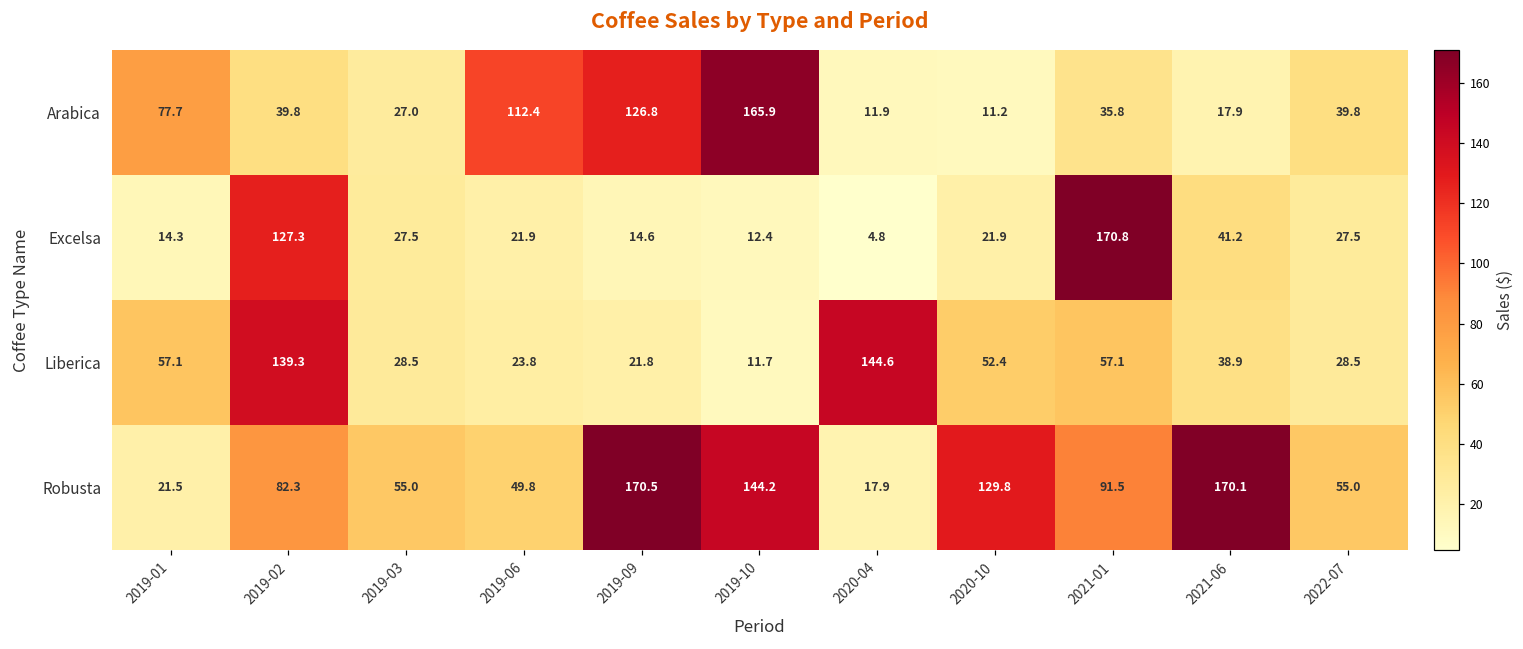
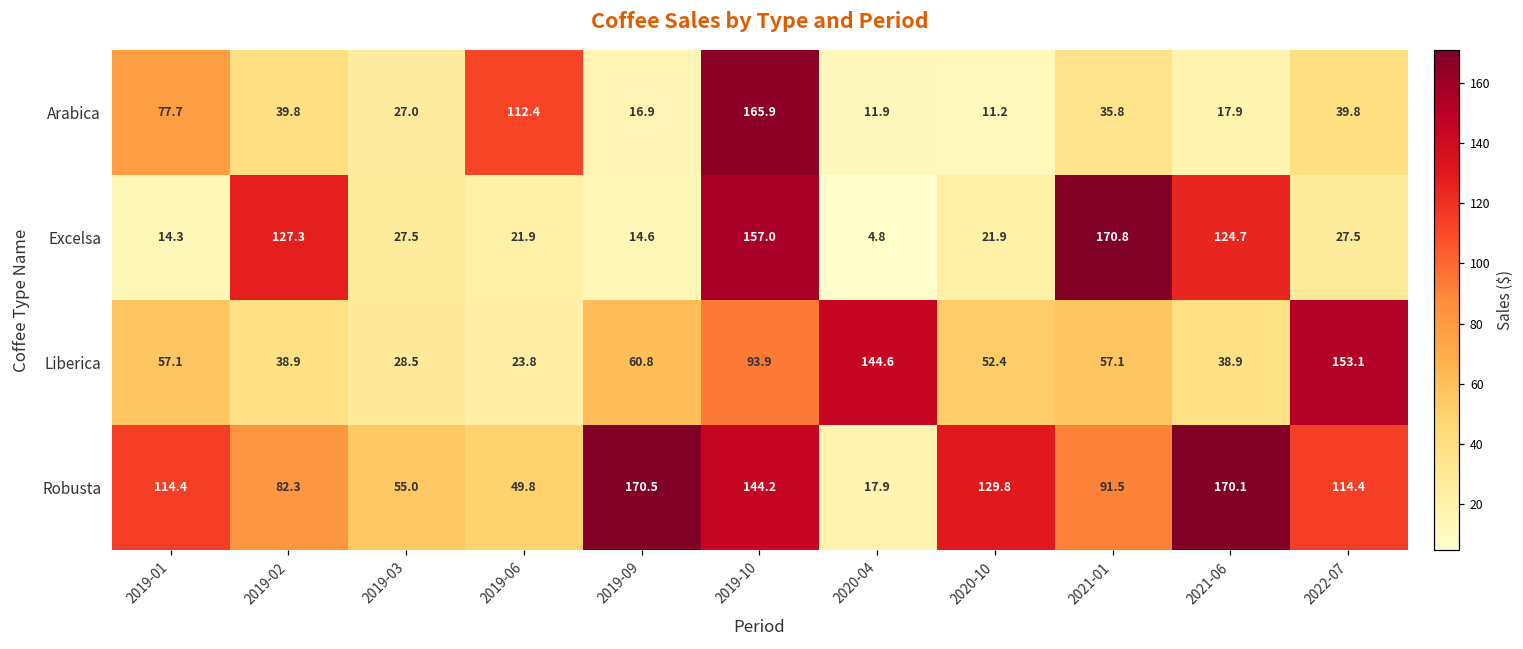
Arabica, 2019-09: 126.8 -> 16.9
Excelsa, 2019-10: 12.4 -> 157.0
Excelsa, 2021-06: 41.2 -> 124.7
Liberica, 2019-02: 139.3 -> 38.9
Liberica, 2019-09: 21.8 -> 60.8
Liberica, 2019-10: 11.7 -> 93.9
Liberica, 2022-07: 28.5 -> 153.1
Robusta, 2019-01: 21.5 -> 114.4
Robusta, 2022-07: 55.0 -> 114.4
